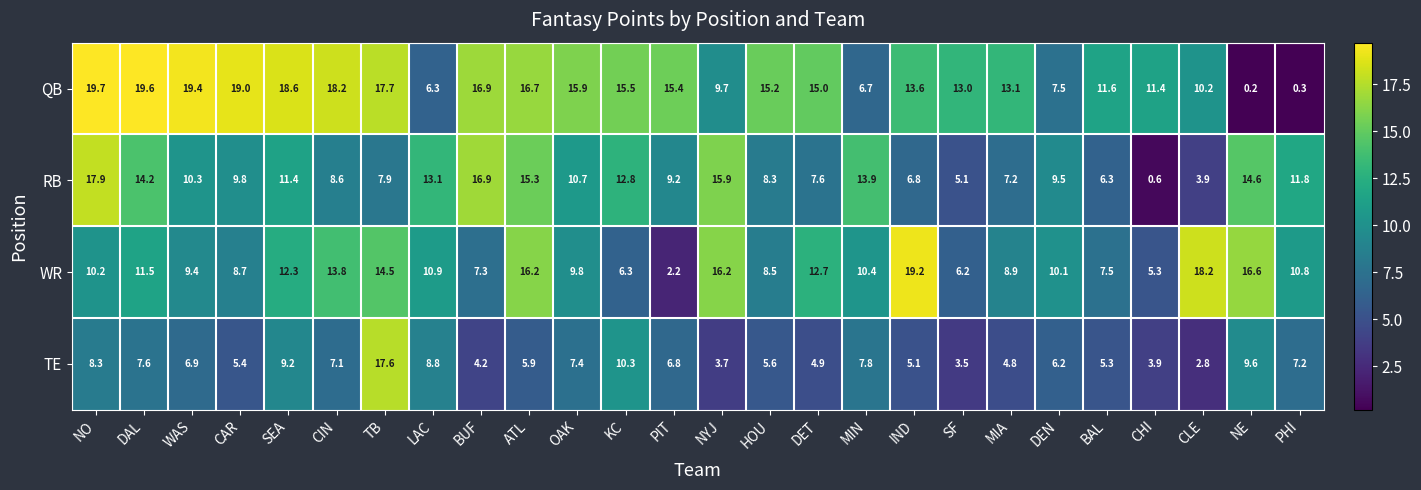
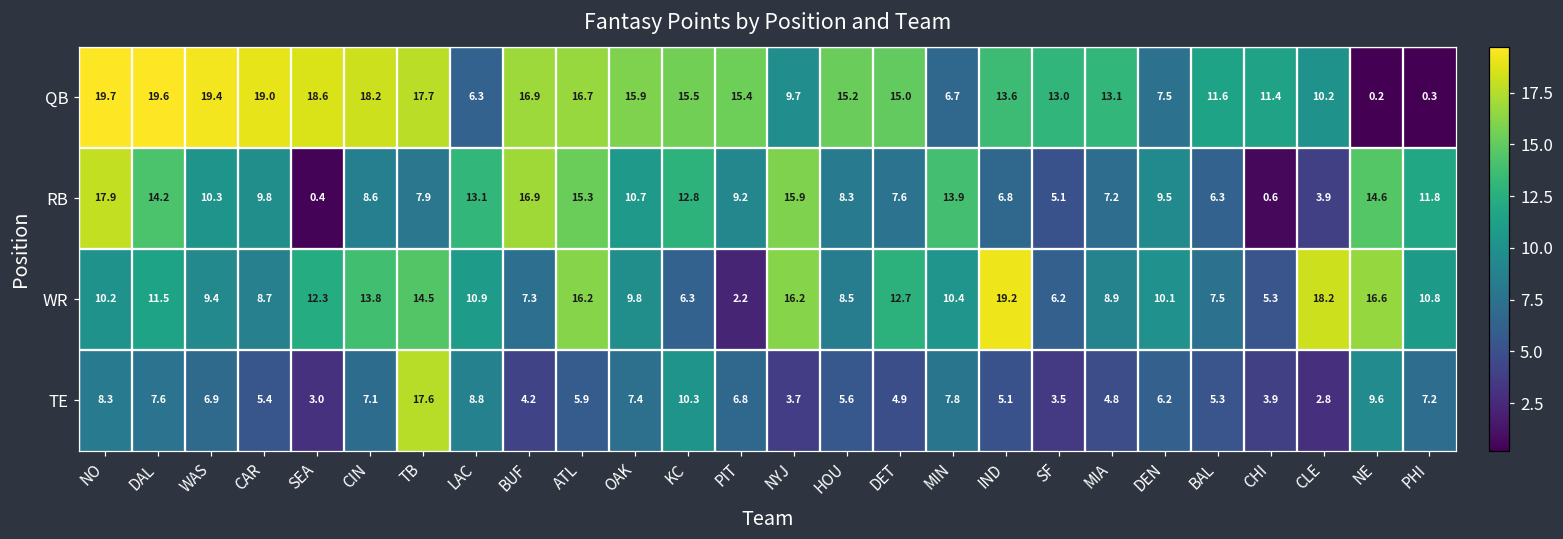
RB, SEA: 11.4 -> 0.4
TE, SEA: 9.2 -> 3.0
